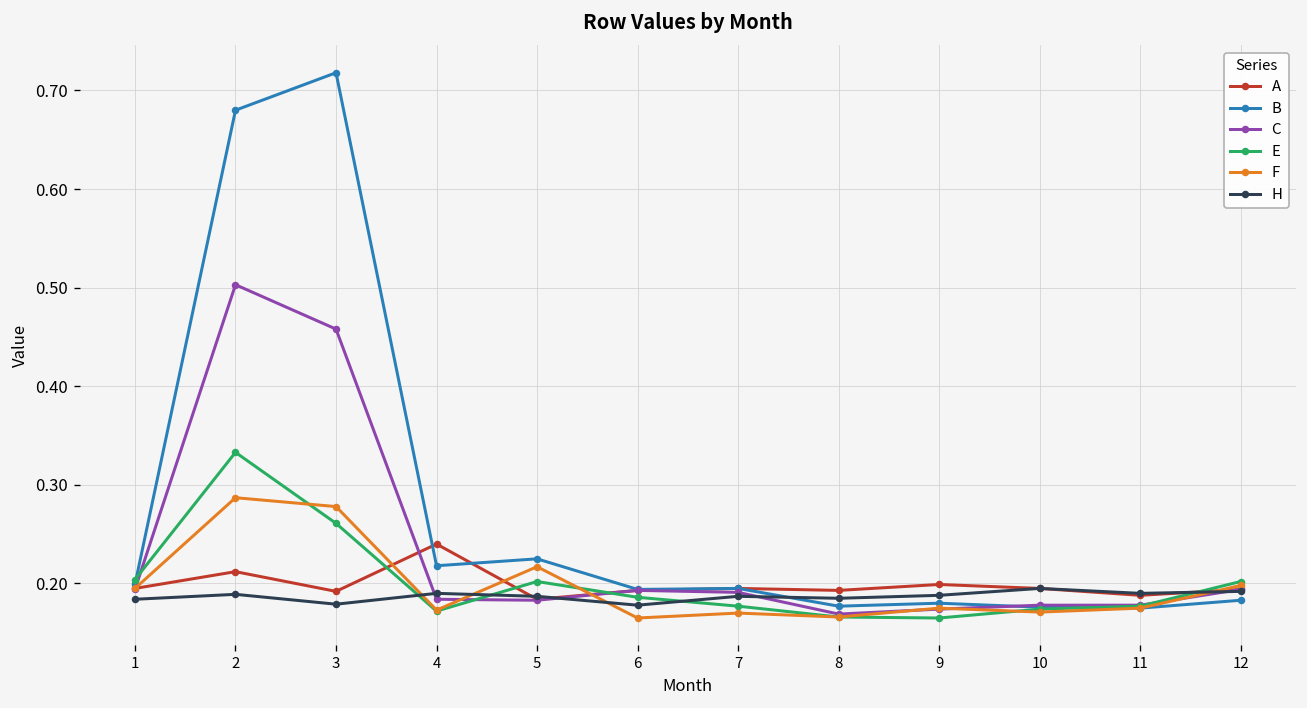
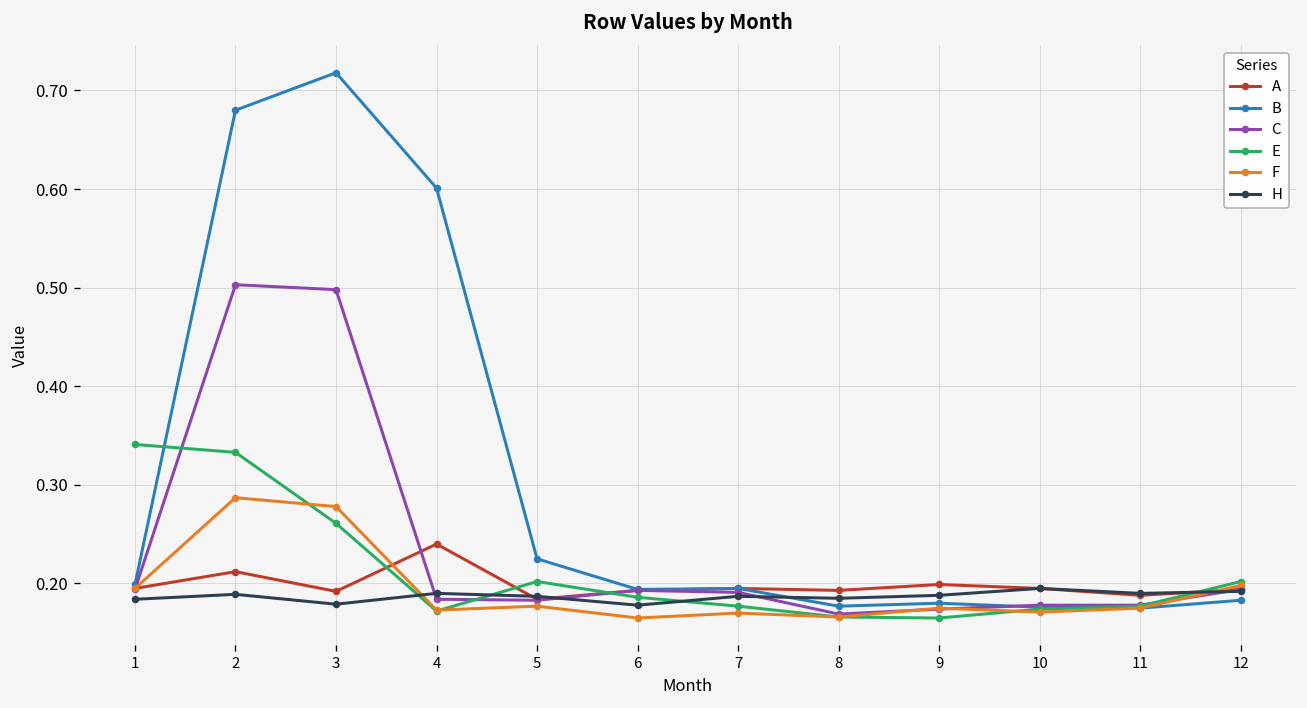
E, 1: 0.20 -> 0.34
C, 3: 0.46 -> 0.50
B, 4: 0.22 -> 0.60
F, 5: 0.22 -> 0.18
